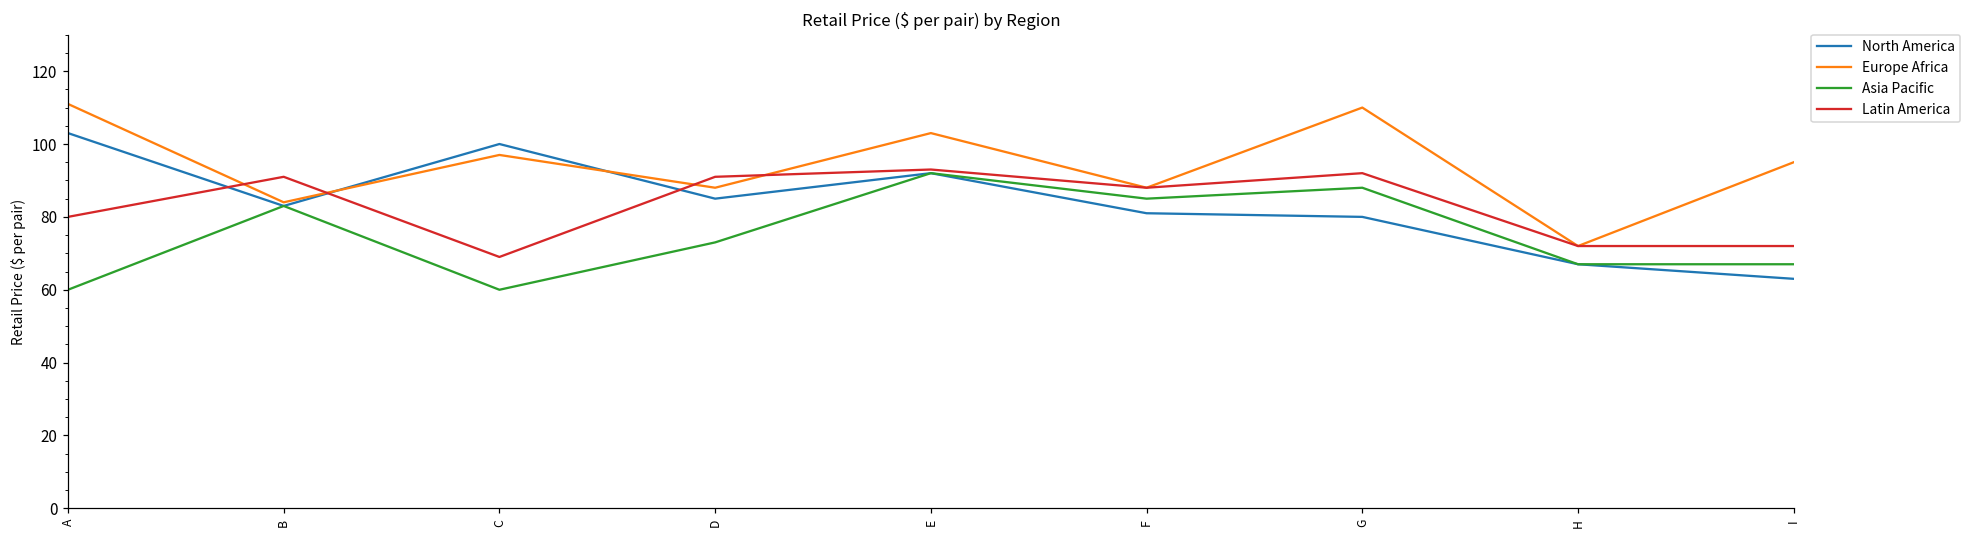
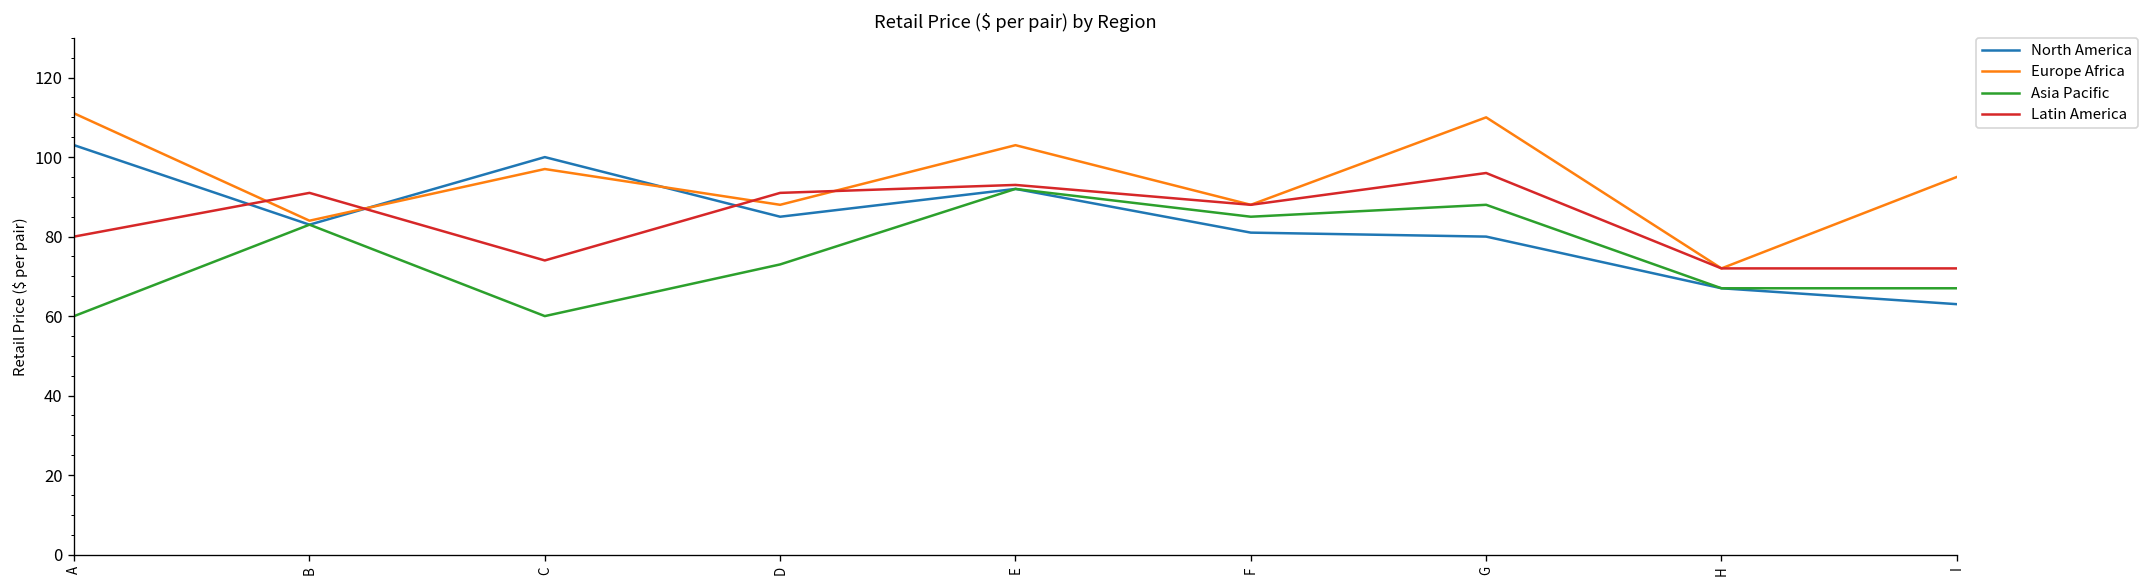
Latin America, C: 69 -> 74
Latin America, G: 92 -> 96
